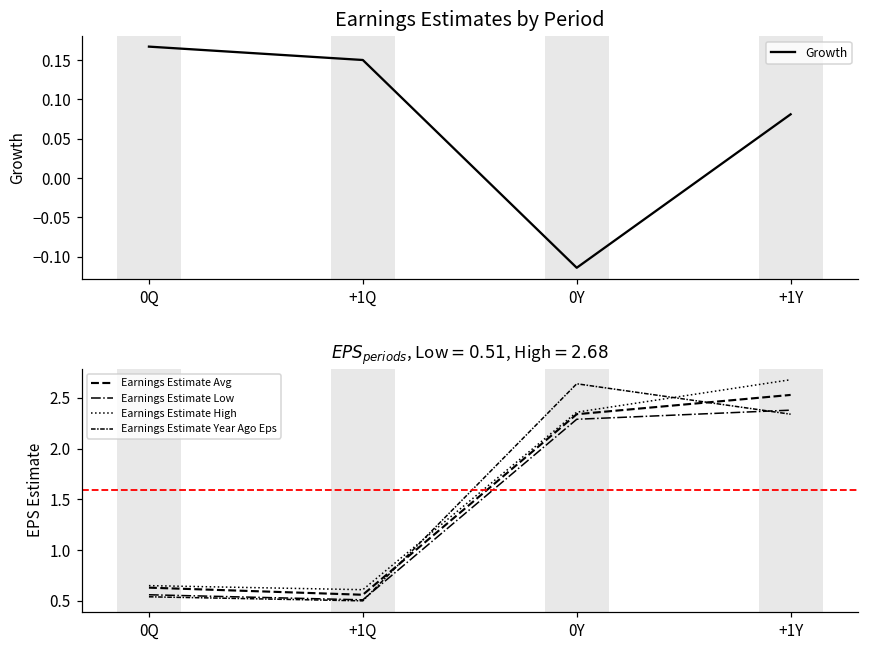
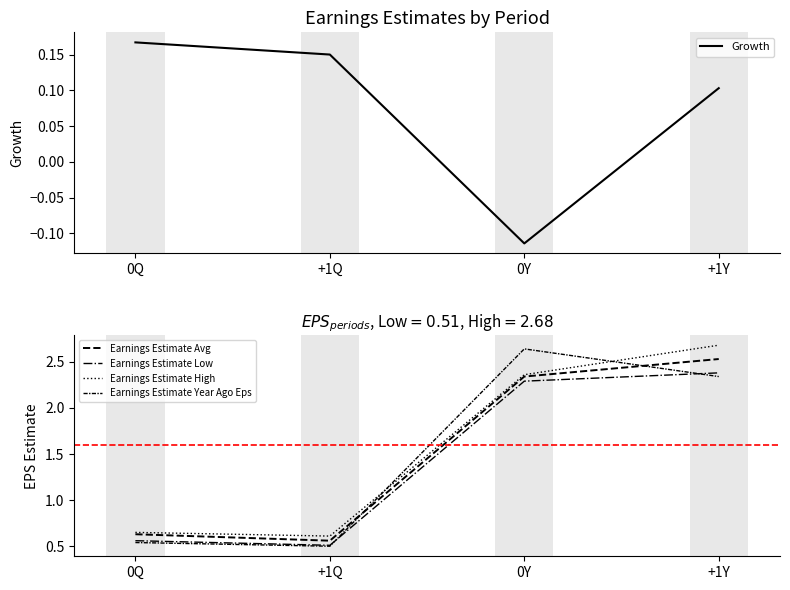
Earnings Estimates by Period, +1Y: 0.08 -> 0.10
